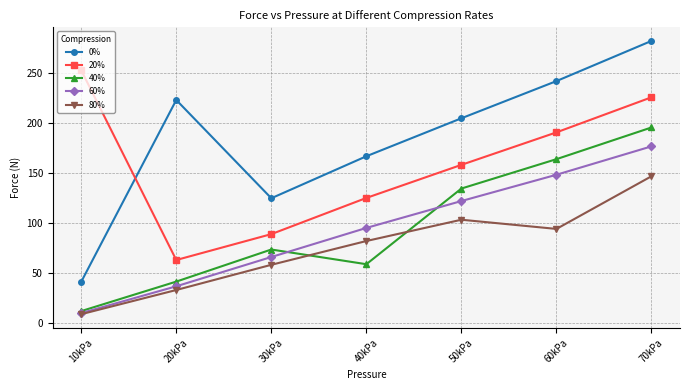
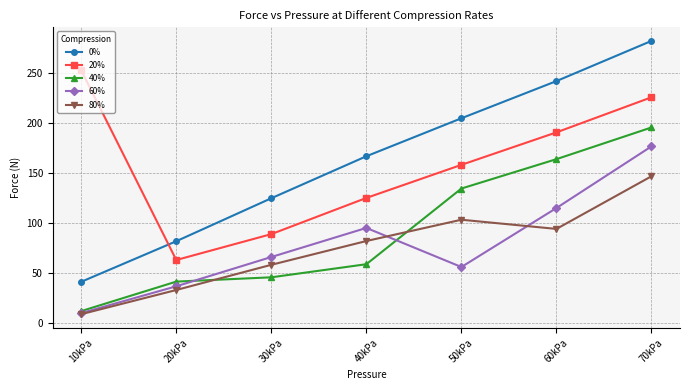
0%, 20kPa: 220 -> 80
40%, 30kPa: 70 -> 50
60%, 50kPa: 120 -> 60
60%, 60kPa: 150 -> 120
